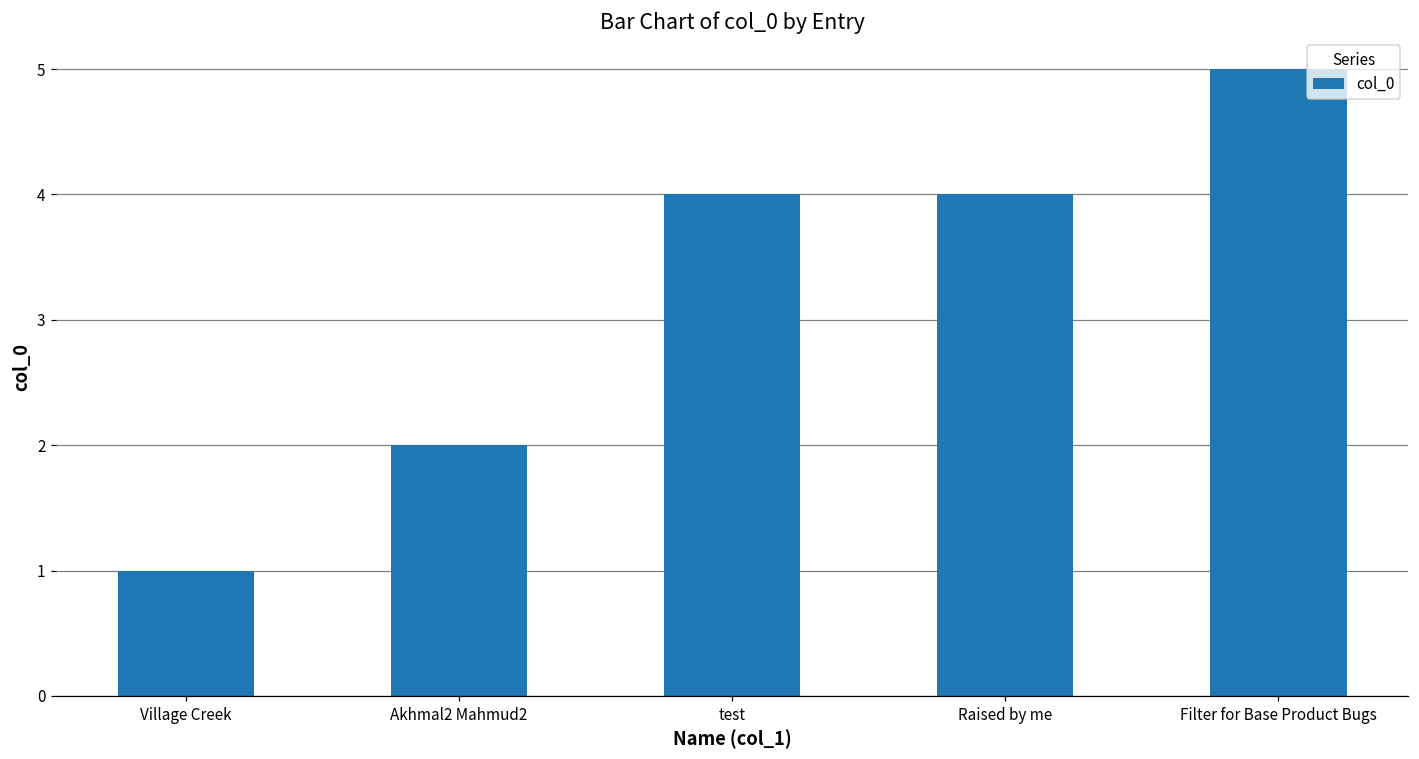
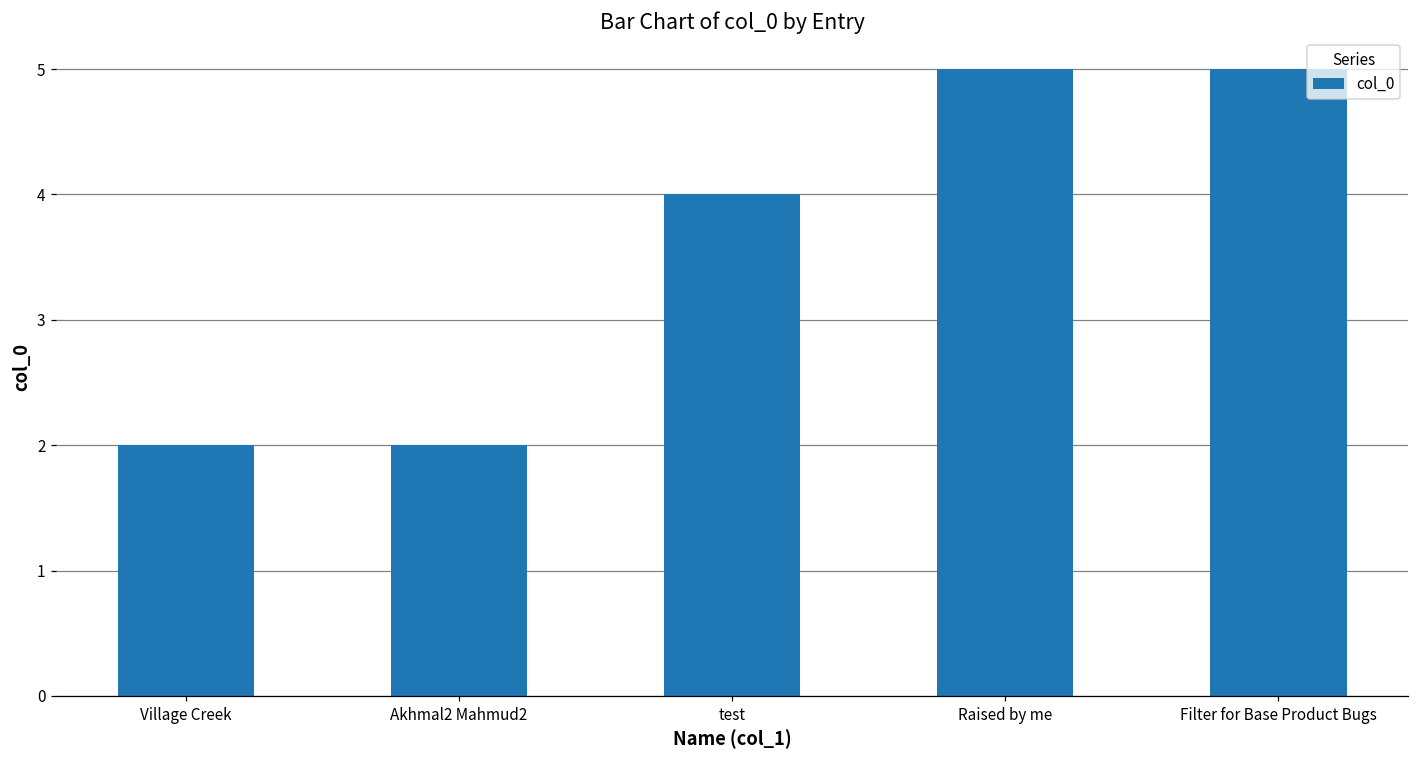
Village Creek: 1 -> 2
Raised by me: 4 -> 5
